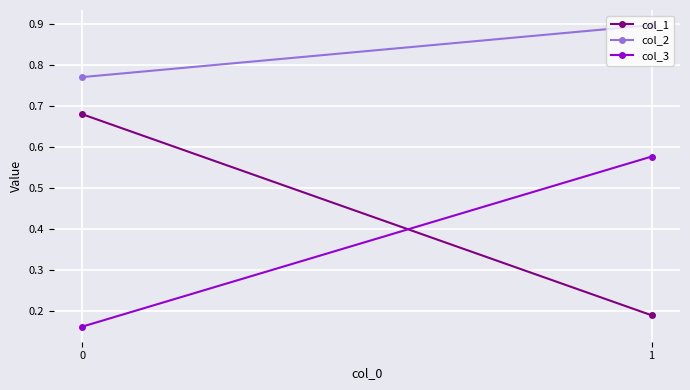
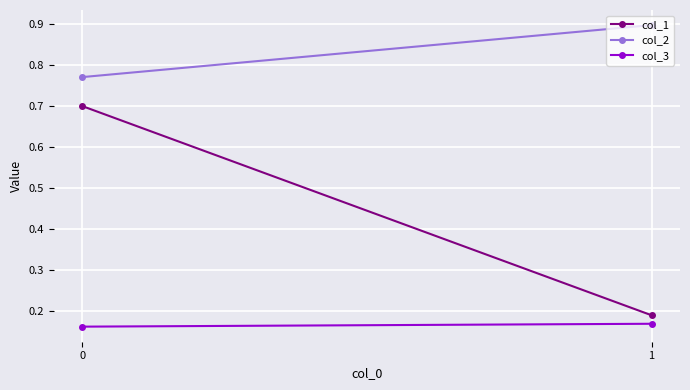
col_1, 0: 0.68 -> 0.70
col_3, 1: 0.58 -> 0.17
